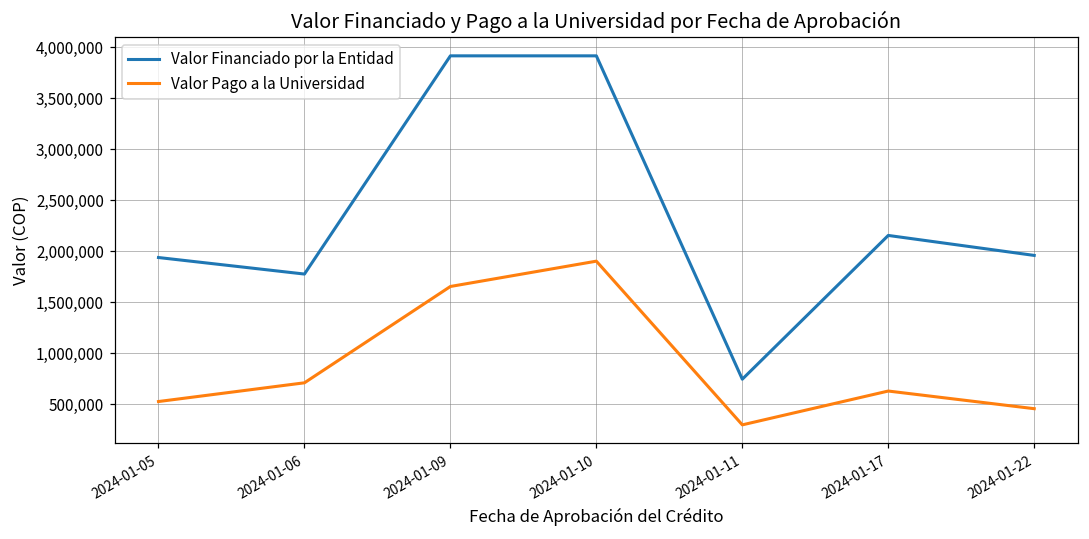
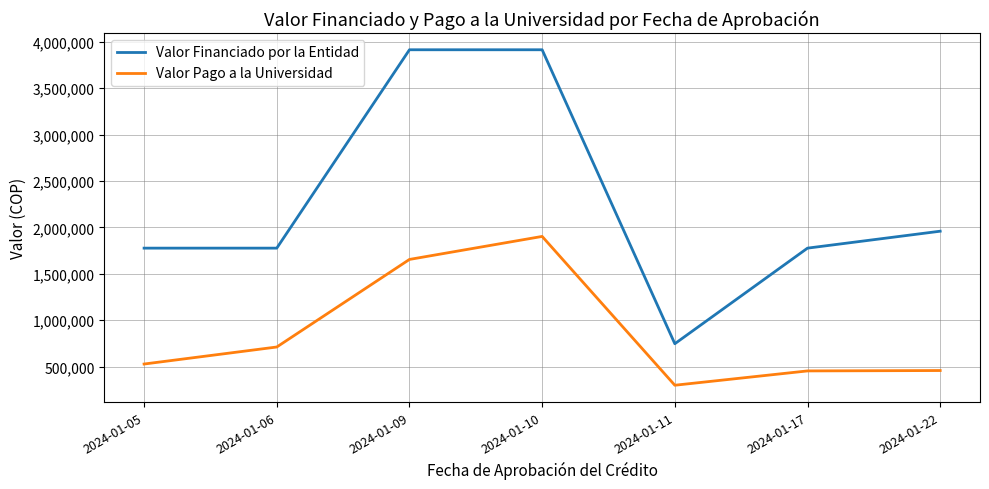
Valor Financiado por la Entidad, 2024-01-05: 1,900,000 -> 1,800,000
Valor Financiado por la Entidad, 2024-01-17: 2,200,000 -> 1,800,000
Valor Pago a la Universidad, 2024-01-17: 600,000 -> 500,000
